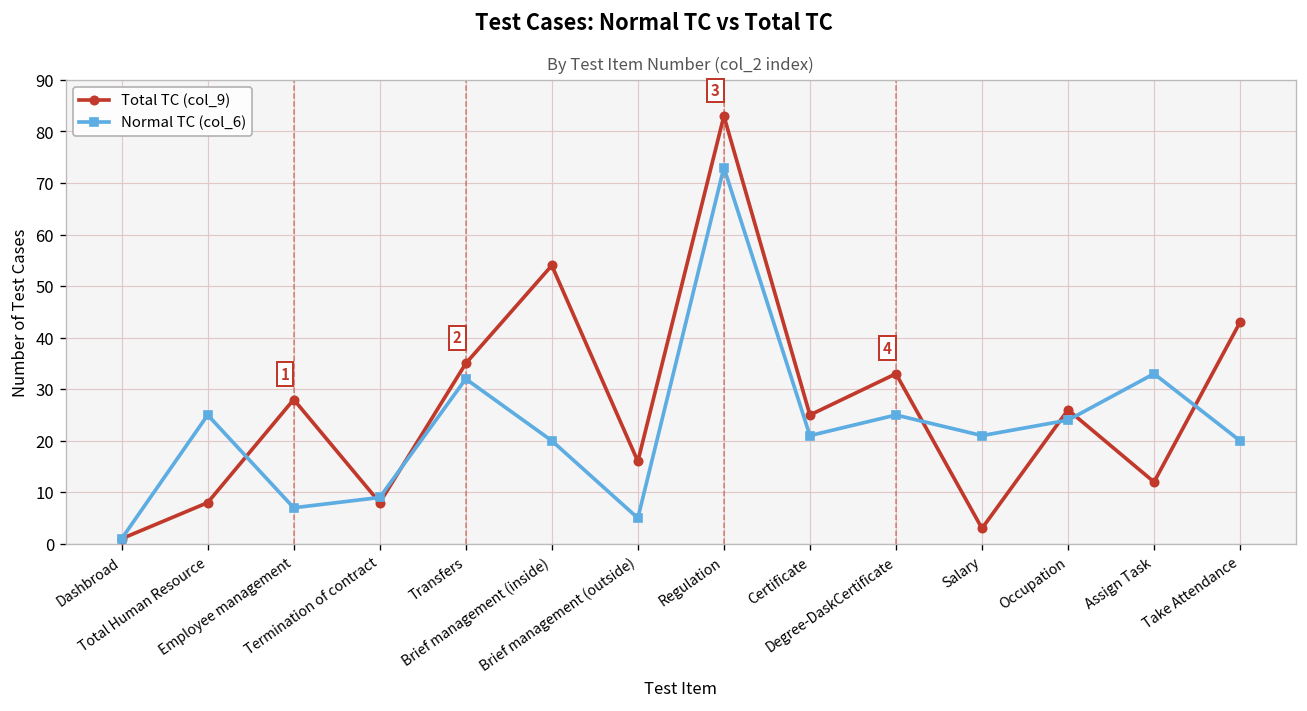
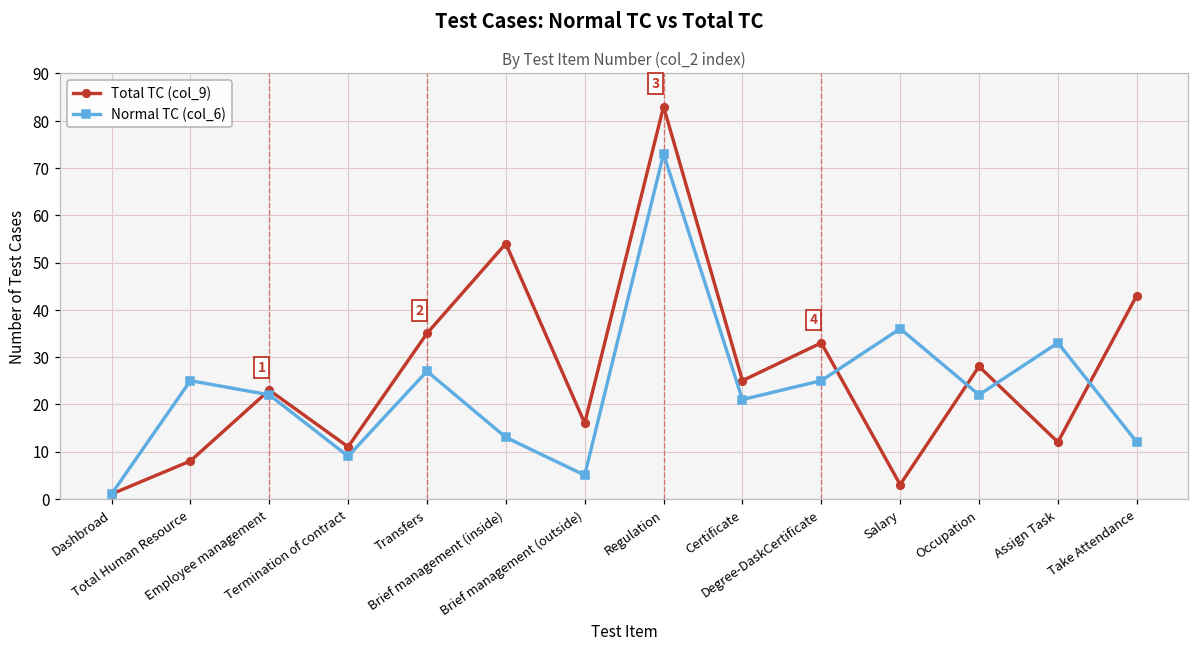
Total TC (col_9), Employee management: 28 -> 23
Normal TC (col_6), Employee management: 7 -> 22
Total TC (col_9), Termination of contract: 8 -> 11
Normal TC (col_6), Transfers: 32 -> 27
Normal TC (col_6), Brief management (inside): 20 -> 13
Normal TC (col_6), Salary: 21 -> 36
Total TC (col_9), Occupation: 26 -> 28
Normal TC (col_6), Occupation: 24 -> 22
Normal TC (col_6), Take Attendance: 20 -> 12
